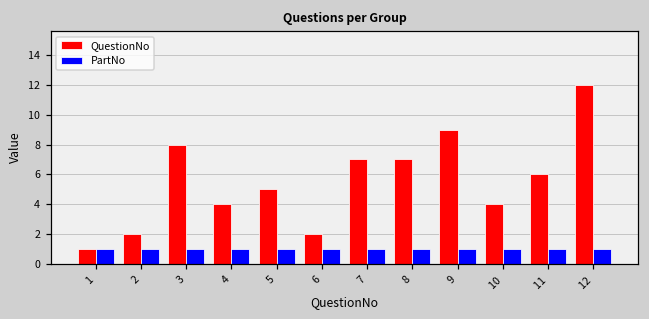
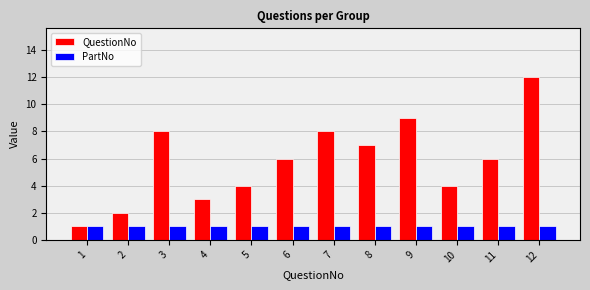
QuestionNo, 4: 4 -> 3
QuestionNo, 5: 5 -> 4
QuestionNo, 6: 2 -> 6
QuestionNo, 7: 7 -> 8
